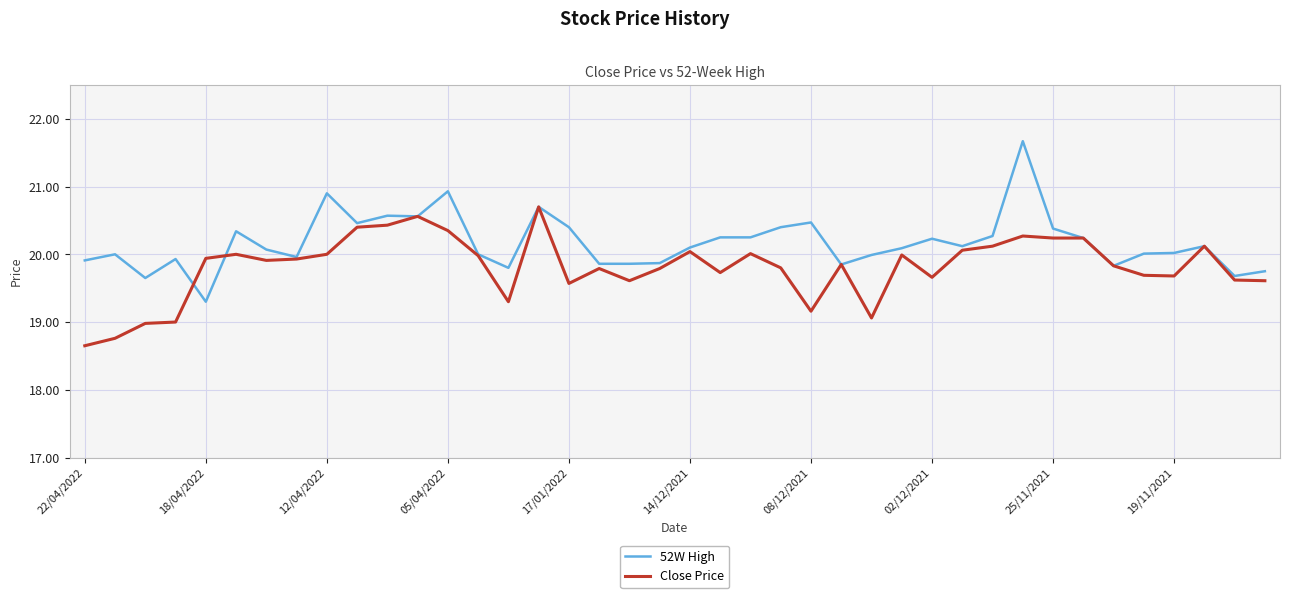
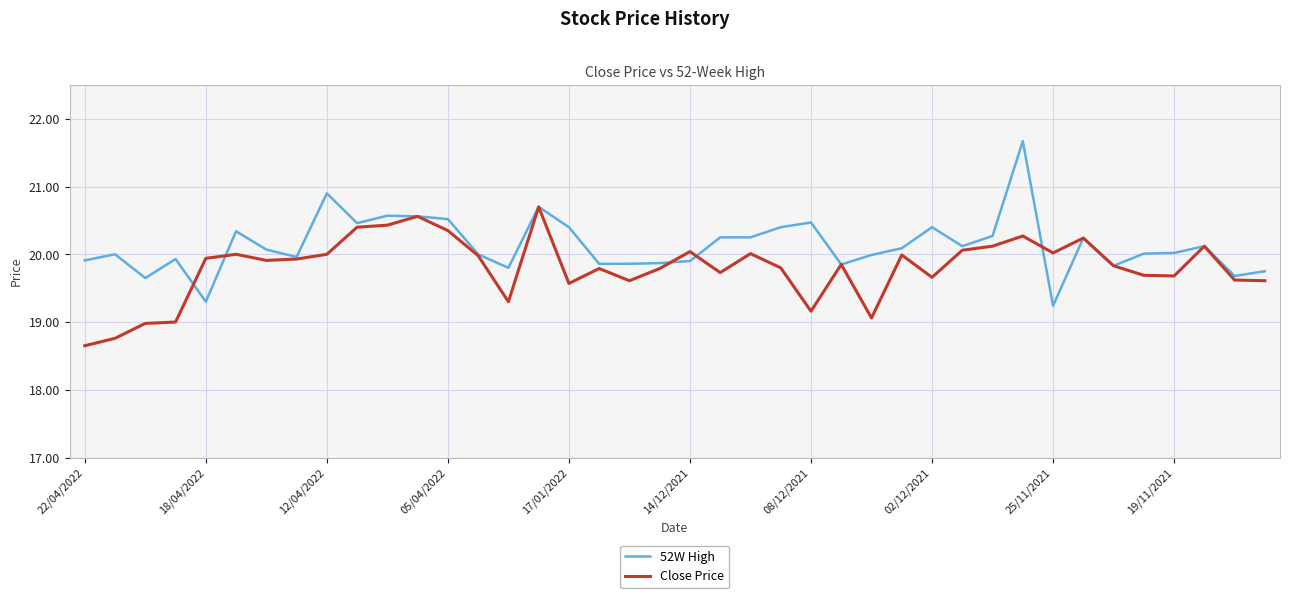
52W High, 05/04/2022: 20.9 -> 20.5
52W High, 14/12/2021: 20.1 -> 19.9
52W High, 02/12/2021: 20.2 -> 20.4
52W High, 25/11/2021: 20.4 -> 19.2
Close Price, 25/11/2021: 20.2 -> 20.0
